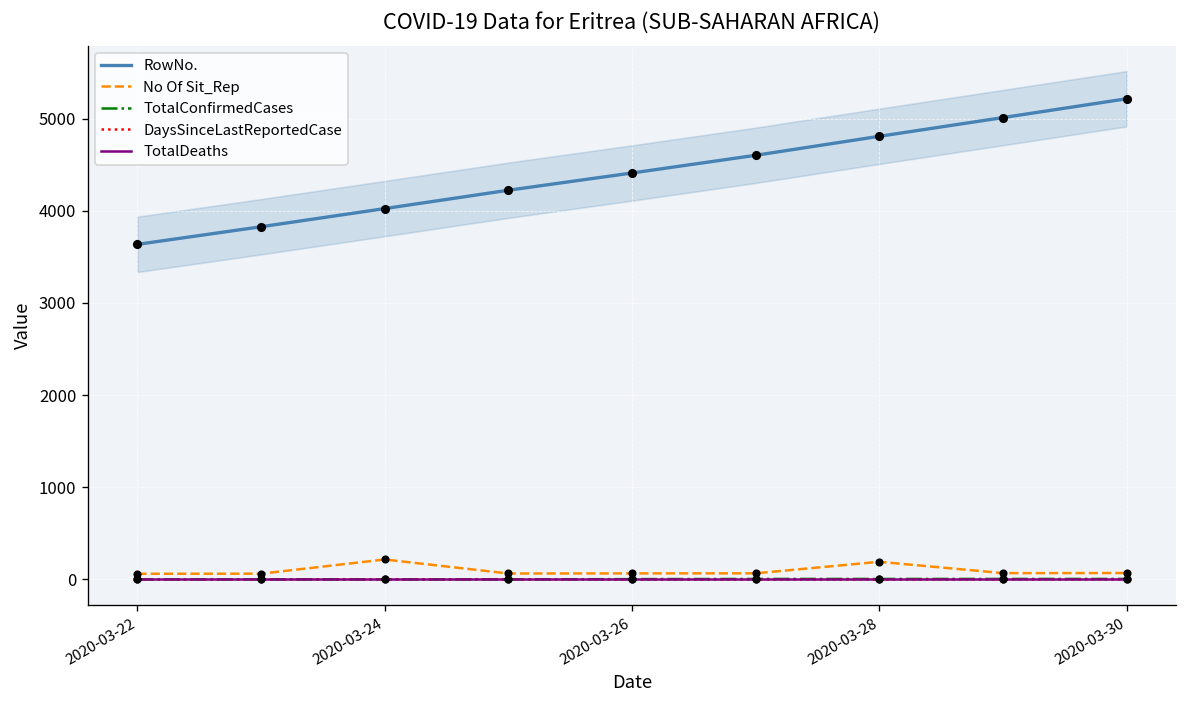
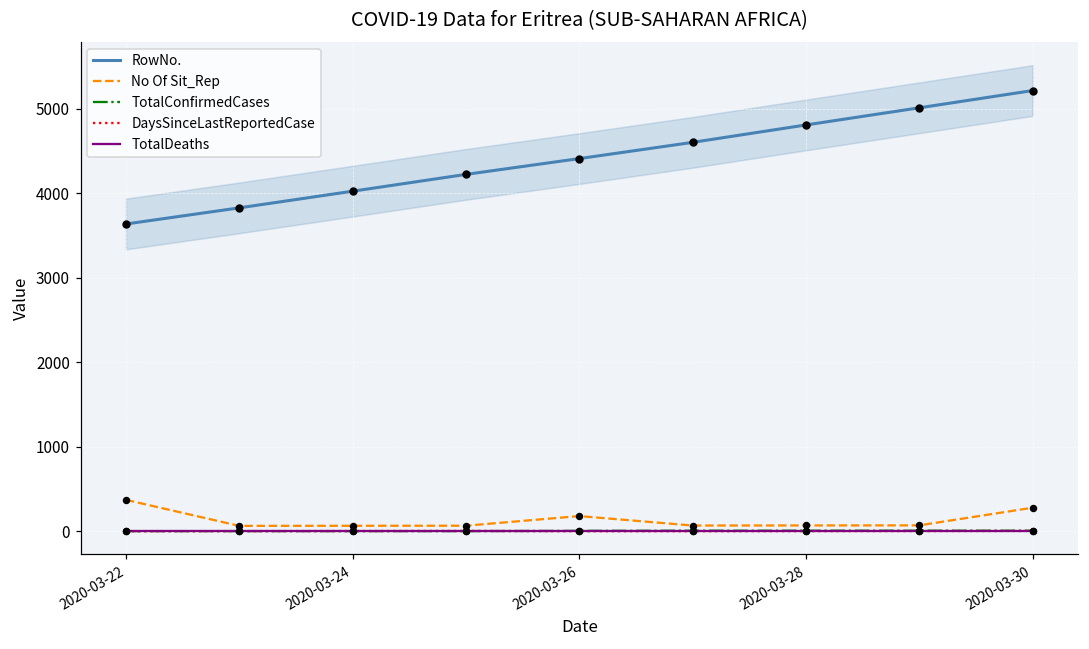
No Of Sit_Rep, 2020-03-22: 100 -> 400
No Of Sit_Rep, 2020-03-24: 200 -> 100
No Of Sit_Rep, 2020-03-26: 100 -> 200
No Of Sit_Rep, 2020-03-28: 200 -> 100
No Of Sit_Rep, 2020-03-30: 100 -> 300
